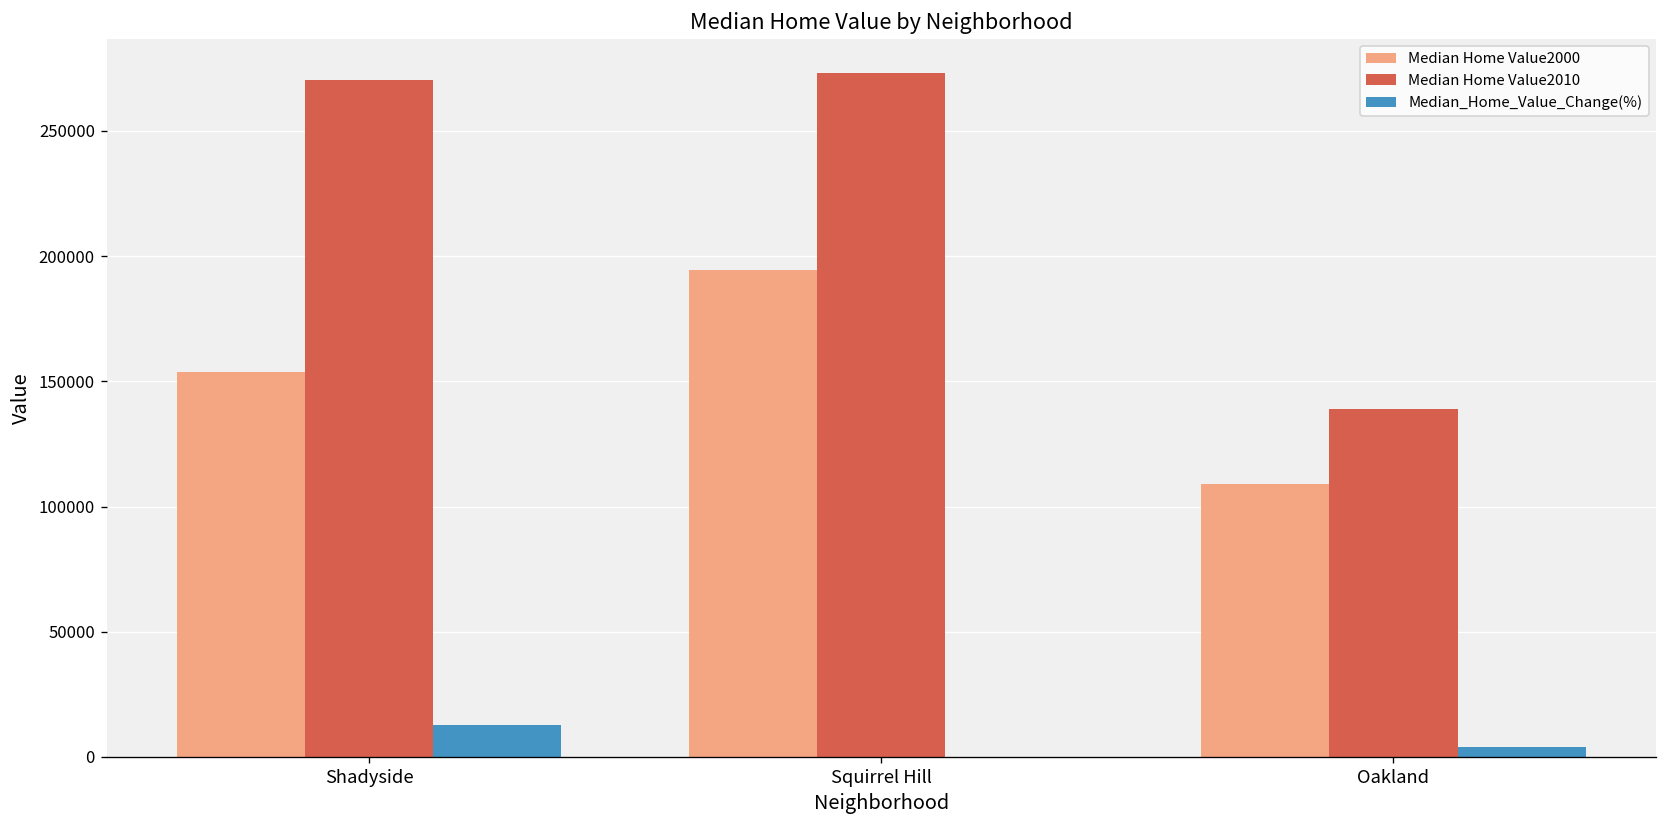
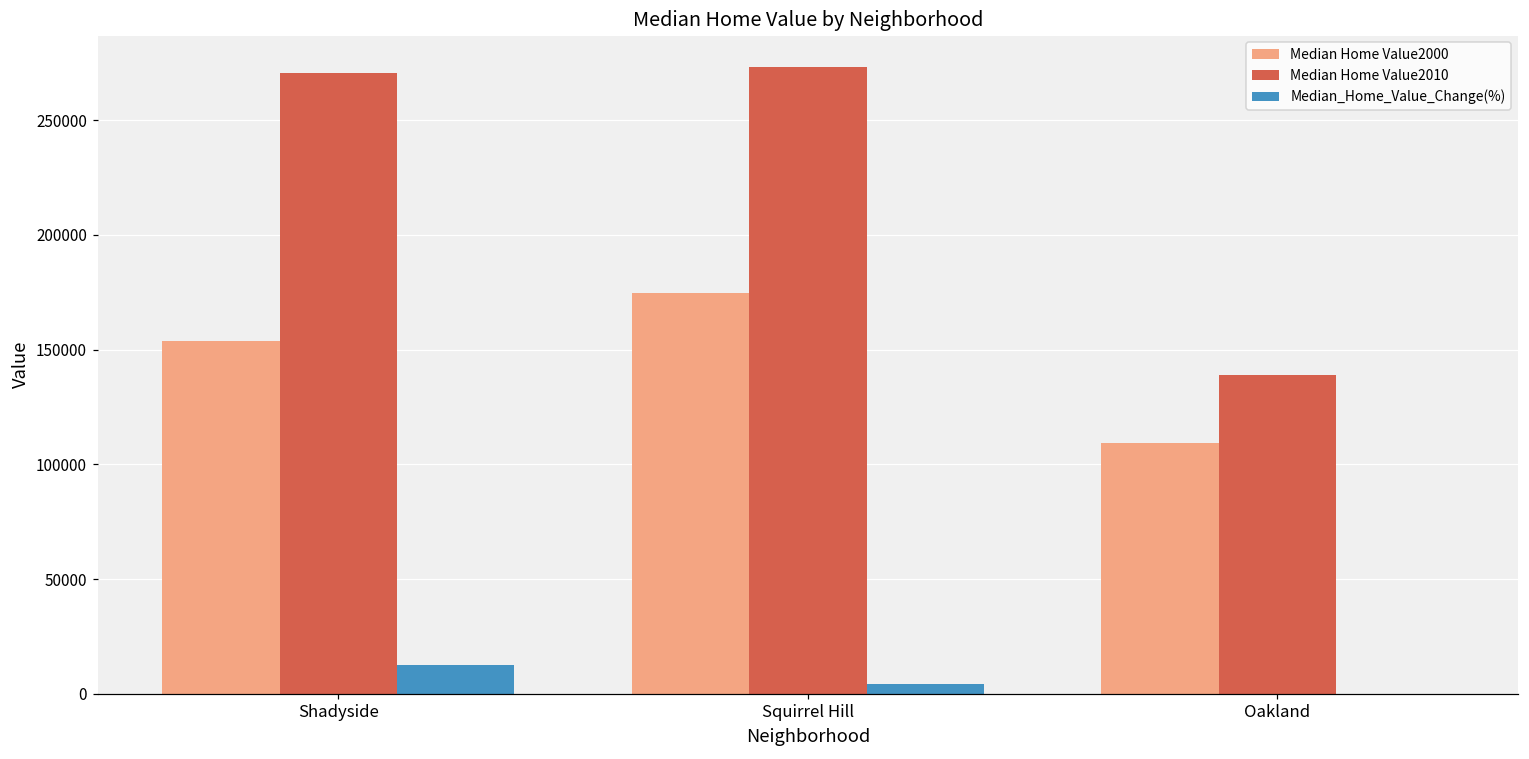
Median Home Value2000, Squirrel Hill: 195000 -> 175000
Median_Home_Value_Change(%), Squirrel Hill: 0 -> 4000
Median_Home_Value_Change(%), Oakland: 4000 -> 0
